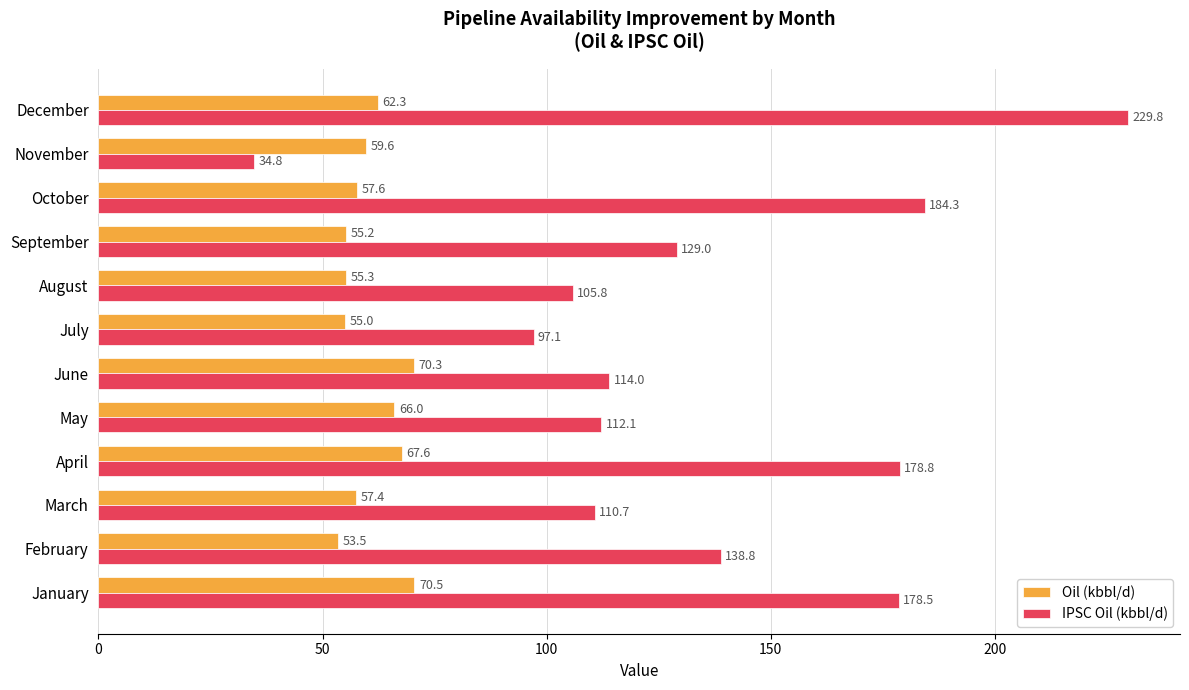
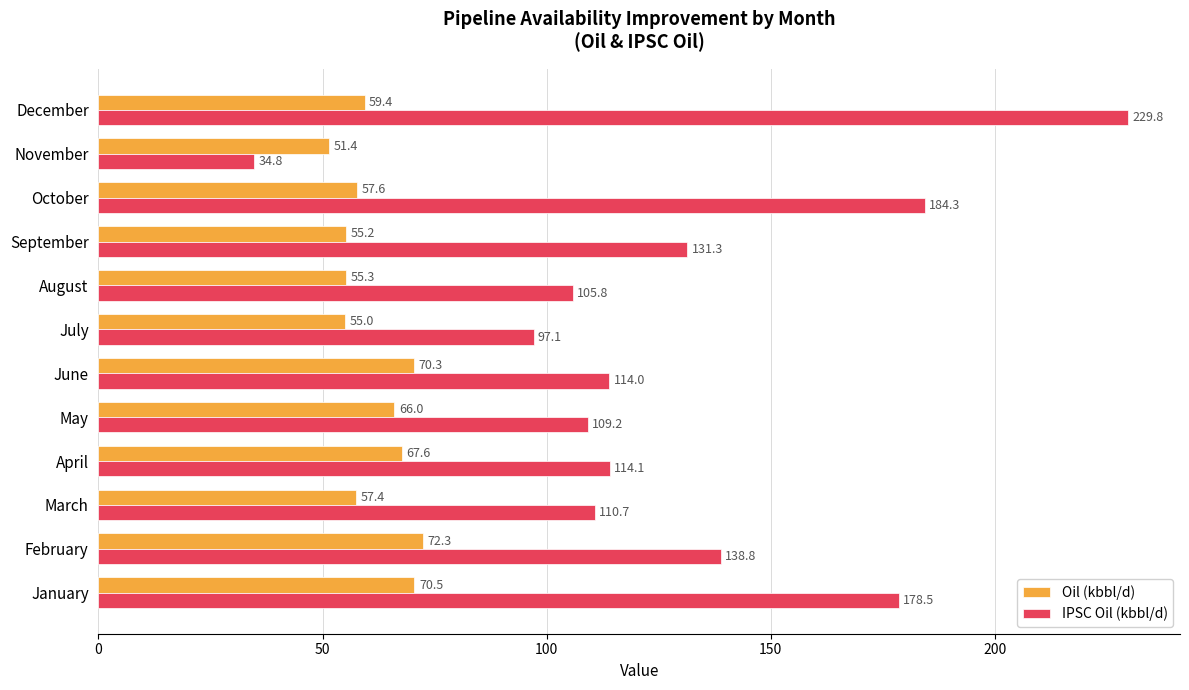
Oil (kbbl/d), December: 62.3 -> 59.4
Oil (kbbl/d), November: 59.6 -> 51.4
IPSC Oil (kbbl/d), September: 129.0 -> 131.3
IPSC Oil (kbbl/d), May: 112.1 -> 109.2
IPSC Oil (kbbl/d), April: 178.8 -> 114.1
Oil (kbbl/d), February: 53.5 -> 72.3
